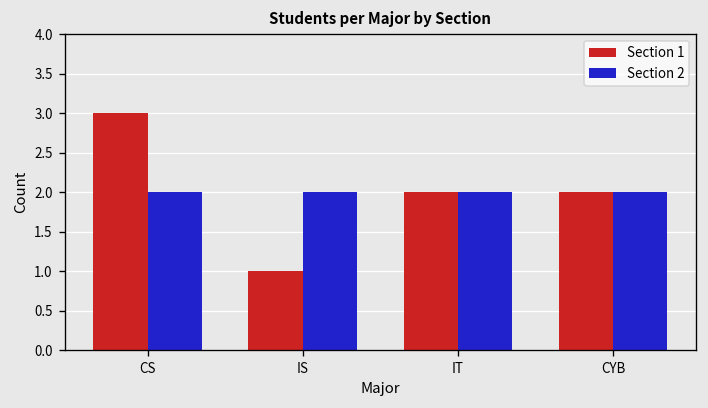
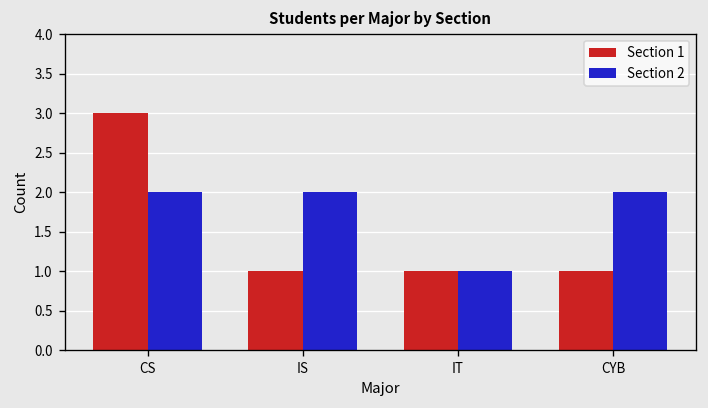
Section 1, IT: 2 -> 1
Section 2, IT: 2 -> 1
Section 1, CYB: 2 -> 1
